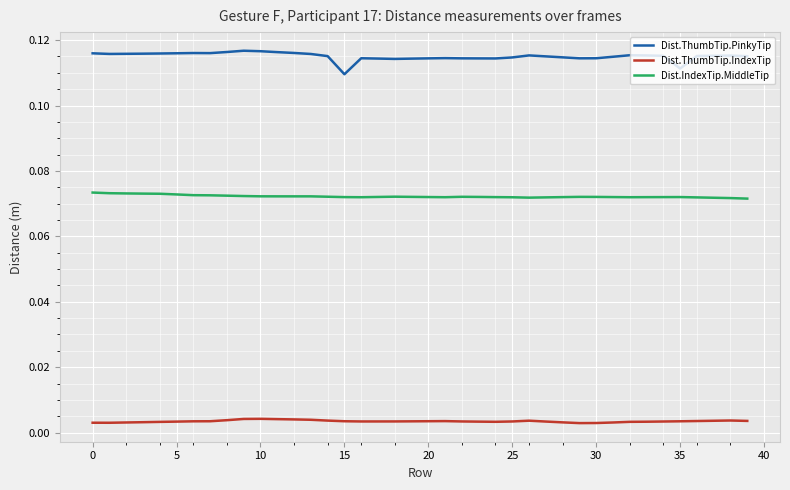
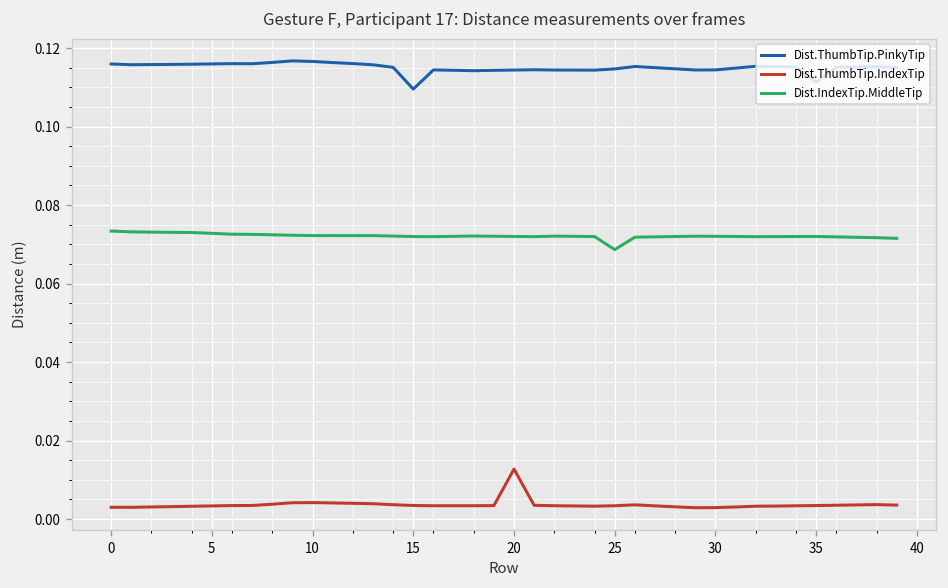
Dist.ThumbTip.IndexTip, 20: 0.003 -> 0.013
Dist.IndexTip.MiddleTip, 25: 0.072 -> 0.069
